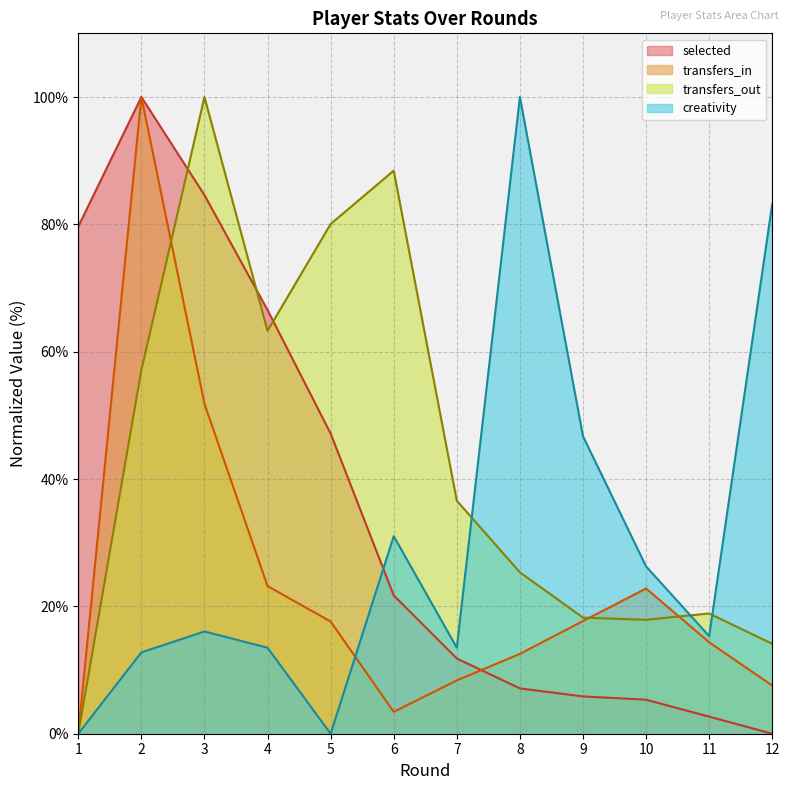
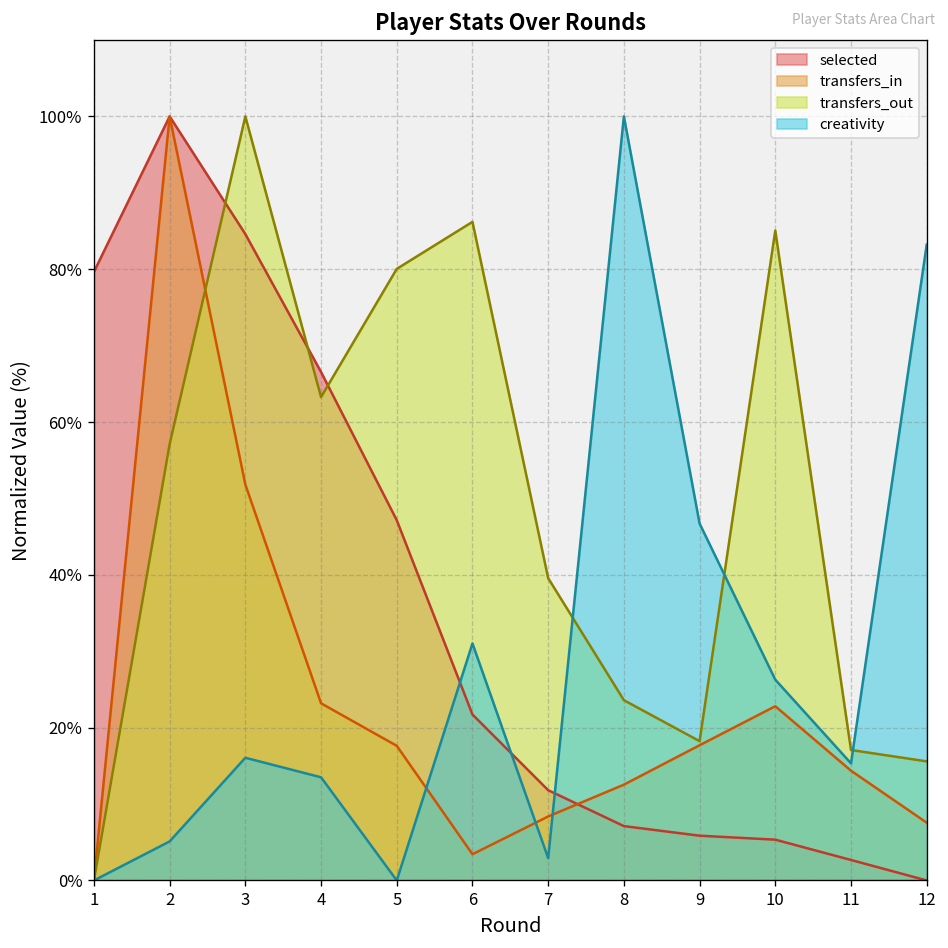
creativity, 2: 13% -> 5%
transfers_out, 6: 88% -> 86%
transfers_out, 7: 37% -> 40%
creativity, 7: 14% -> 3%
transfers_out, 8: 25% -> 24%
transfers_out, 10: 18% -> 85%
transfers_out, 11: 19% -> 17%
transfers_out, 12: 14% -> 16%
